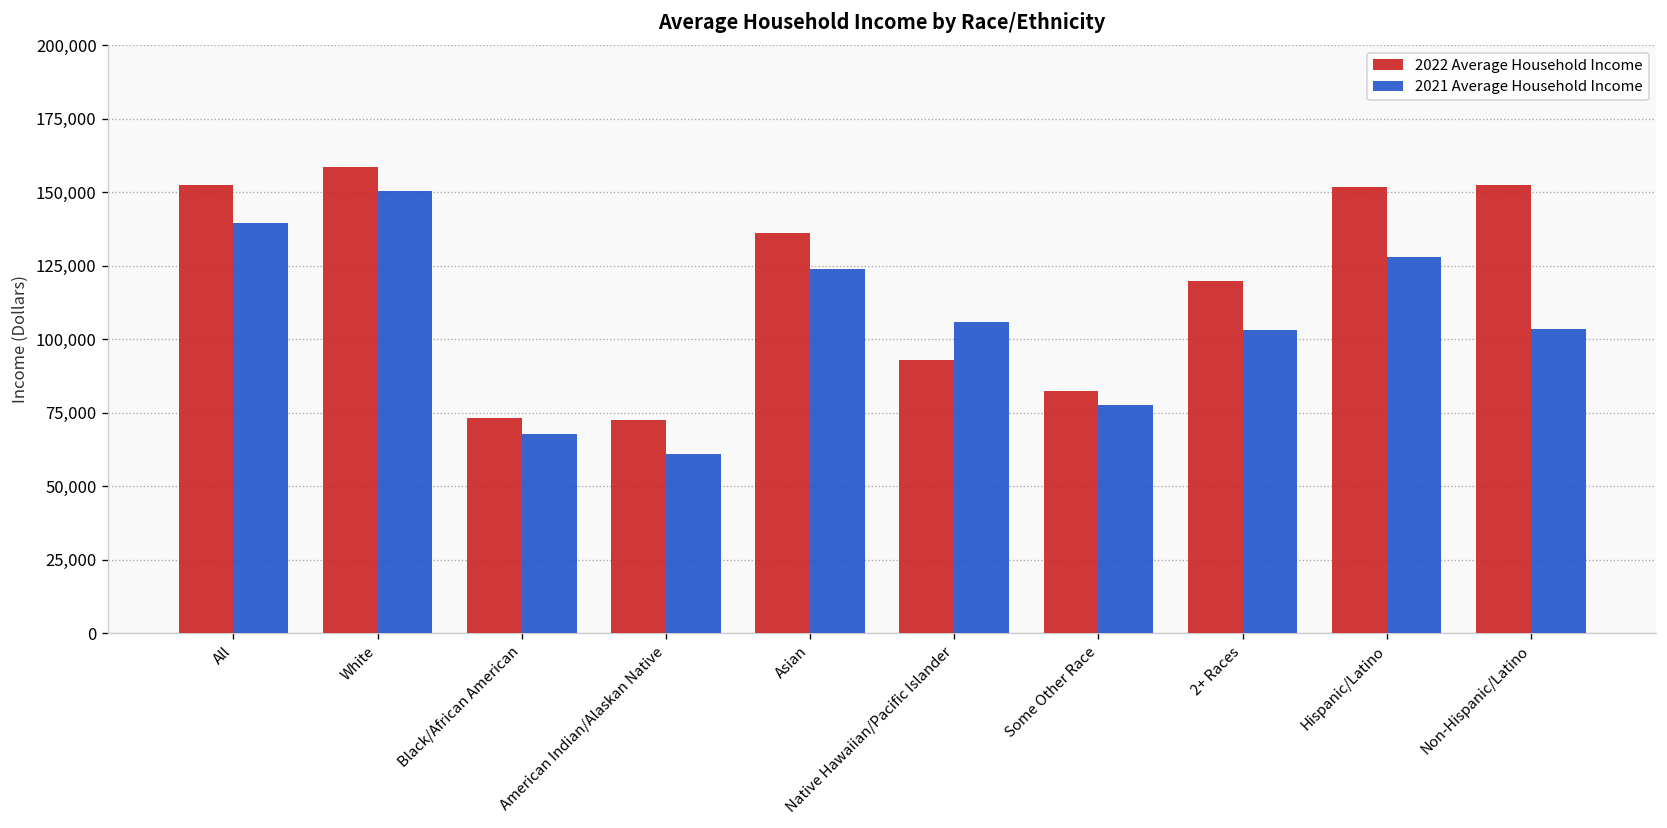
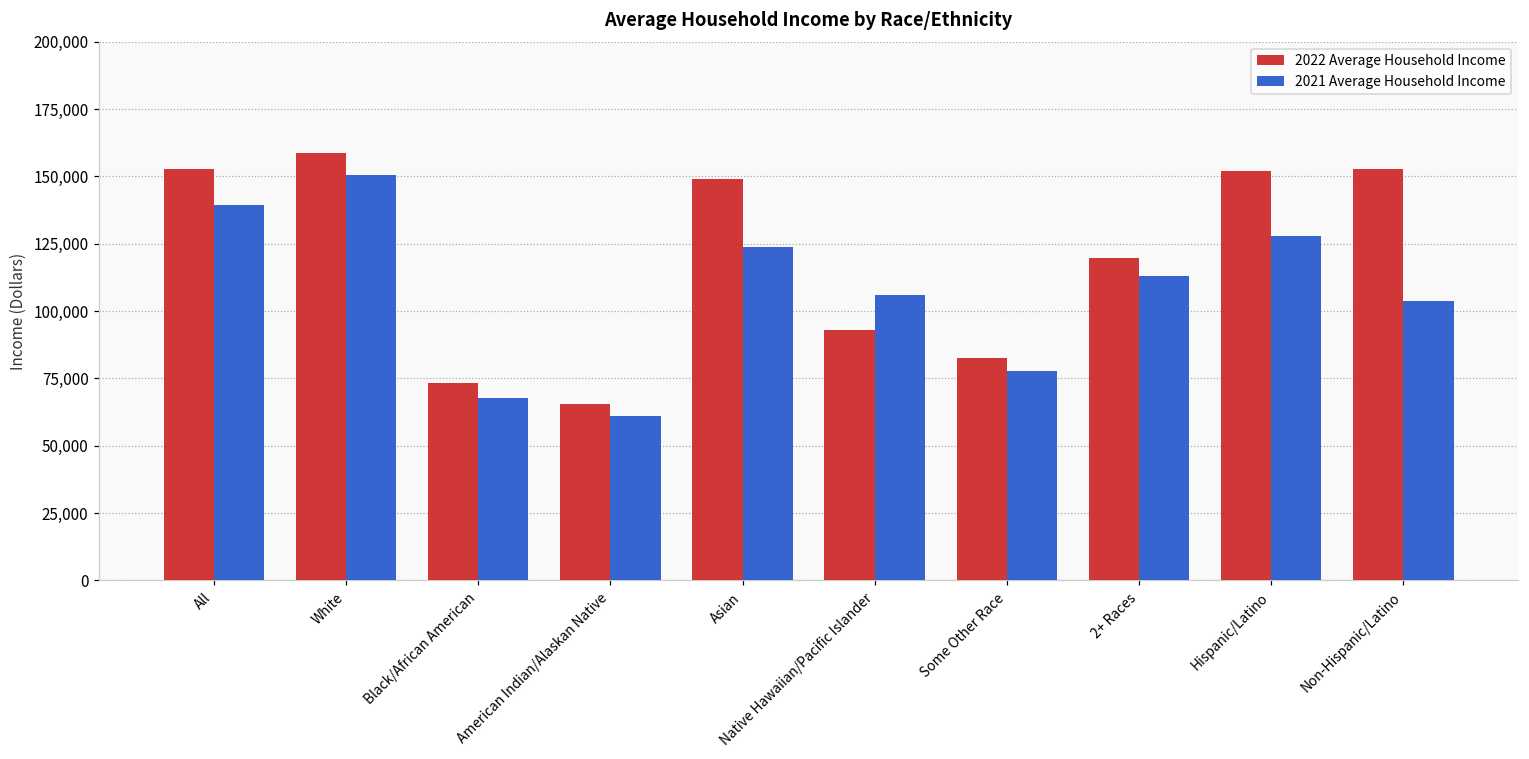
2022 Average Household Income, American Indian/Alaskan Native: 73,000 -> 66,000
2022 Average Household Income, Asian: 136,000 -> 149,000
2021 Average Household Income, 2+ Races: 103,000 -> 113,000
